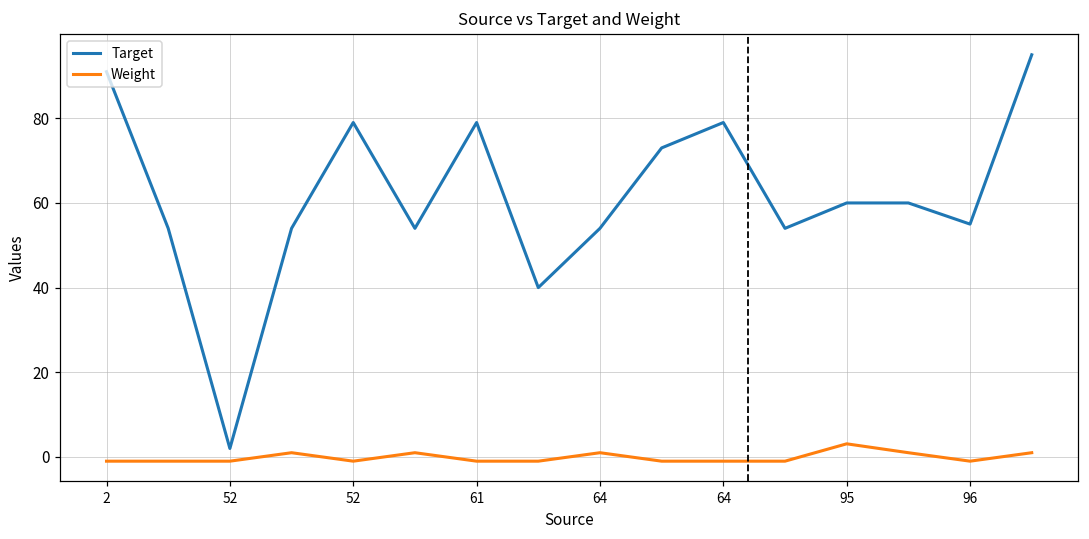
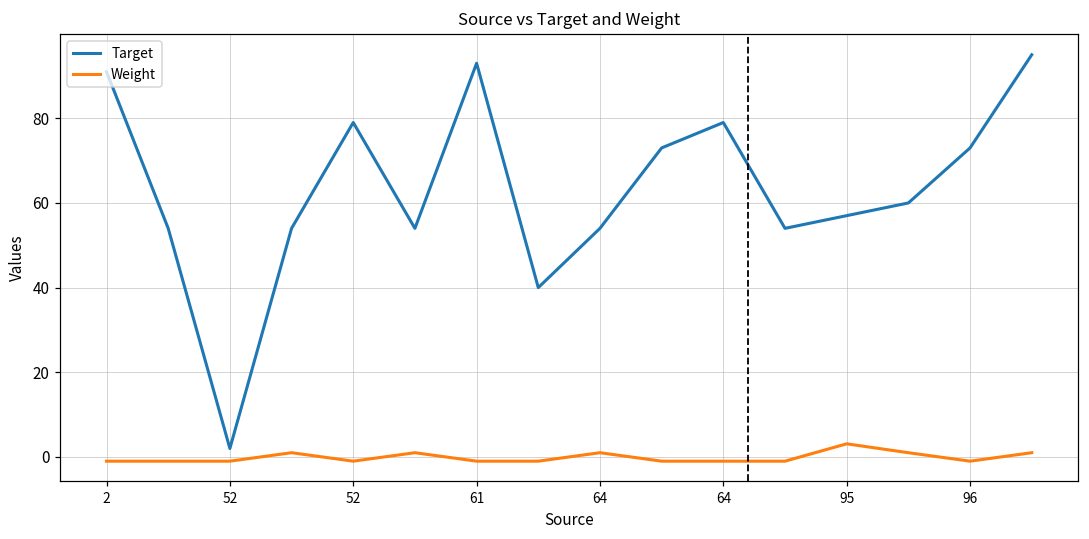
Target, 61: 79 -> 93
Target, 95: 60 -> 57
Target, 96: 55 -> 73
